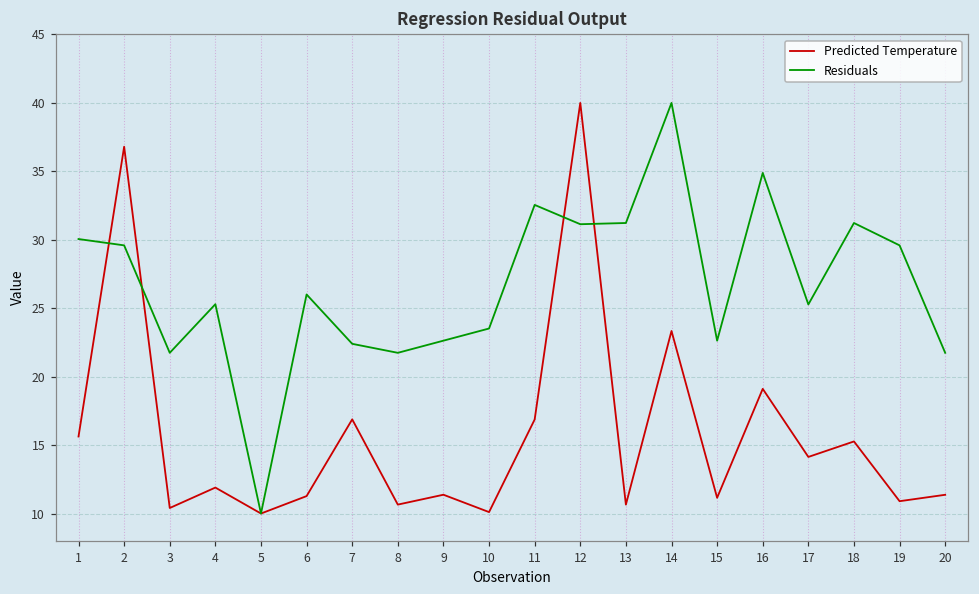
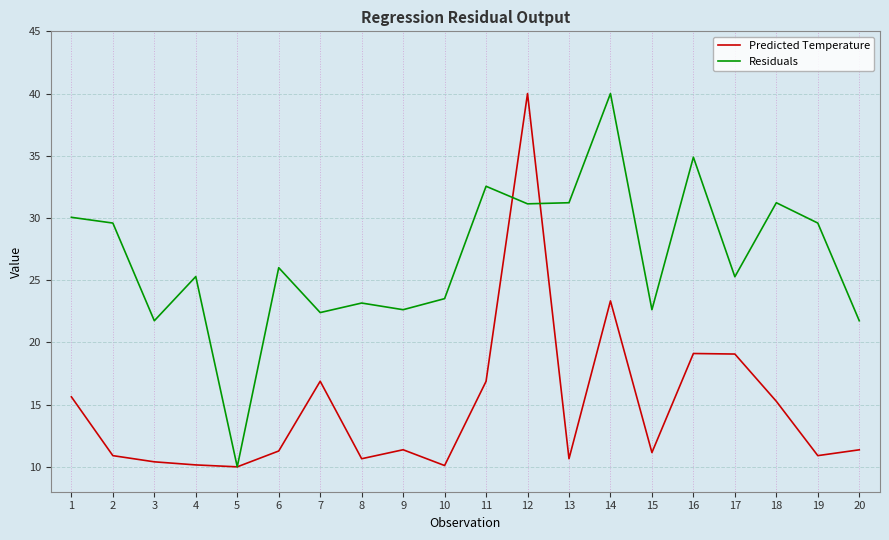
Predicted Temperature, 2: 36.8 -> 10.9
Predicted Temperature, 4: 11.9 -> 10.2
Residuals, 8: 21.7 -> 23.2
Predicted Temperature, 17: 14.1 -> 19.1
